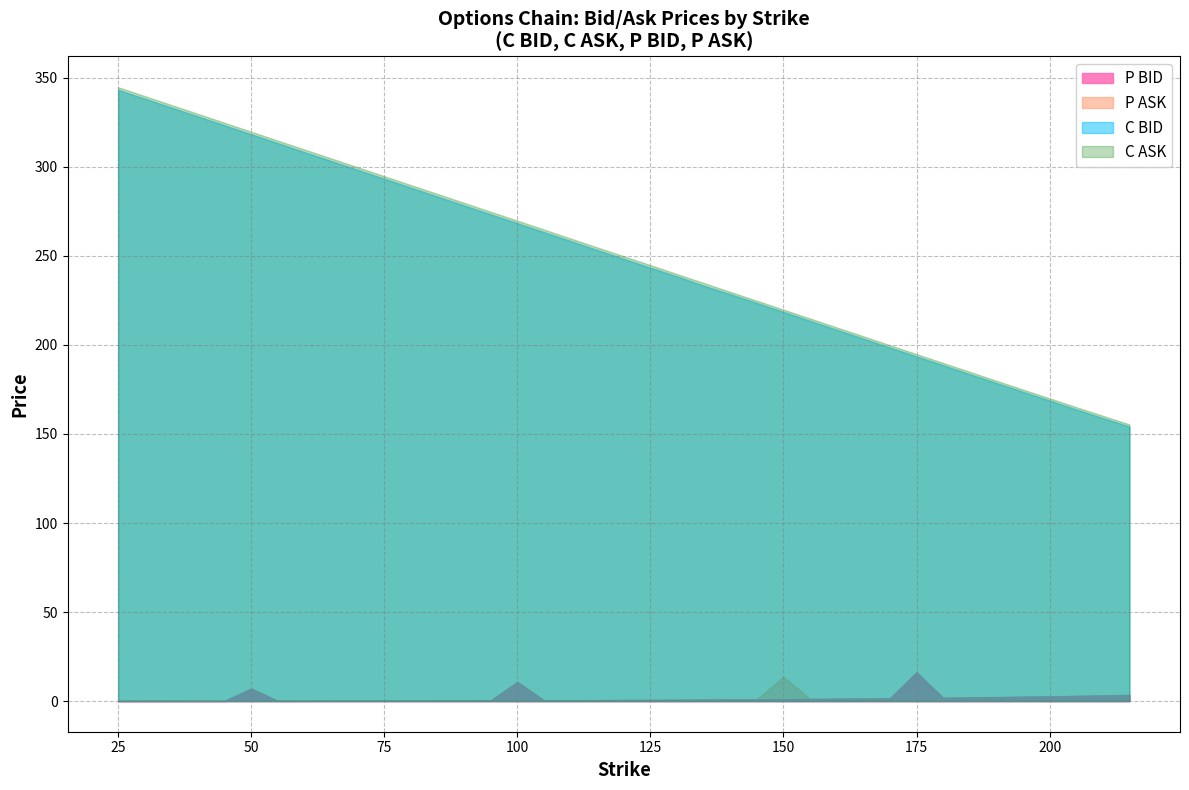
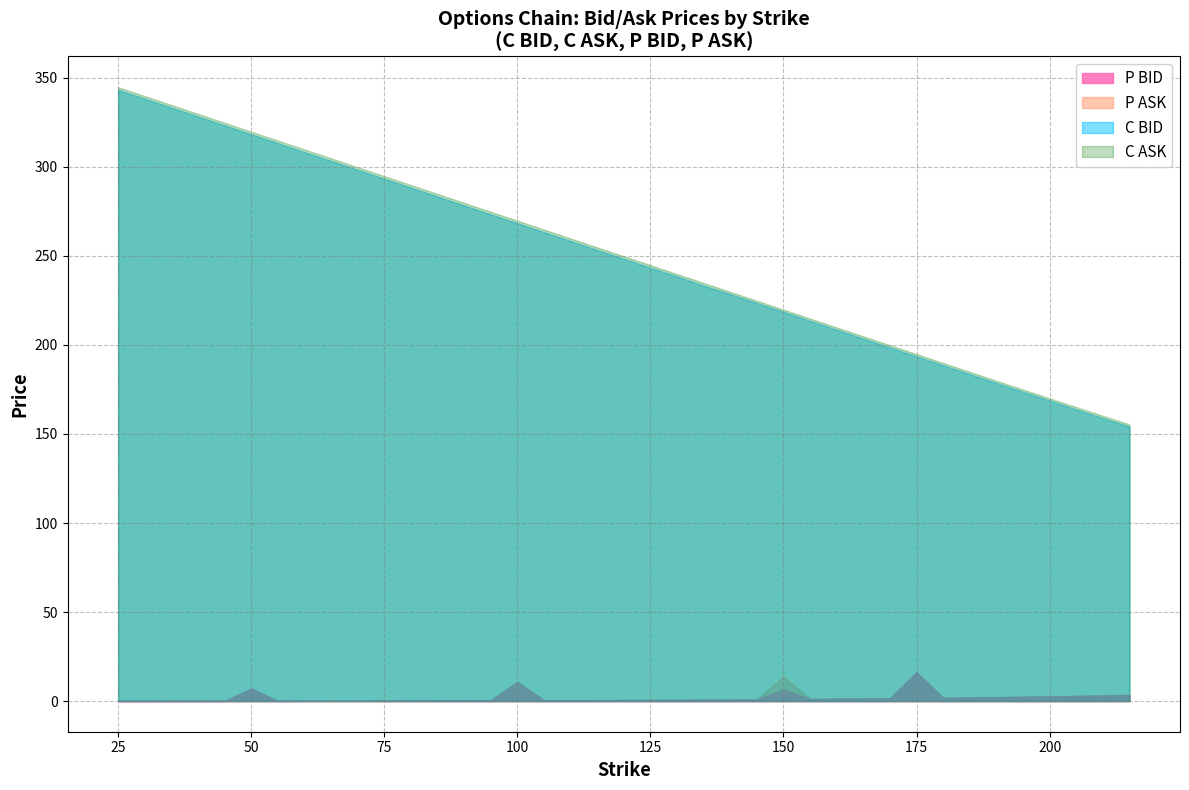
P BID, 150: 1 -> 6
